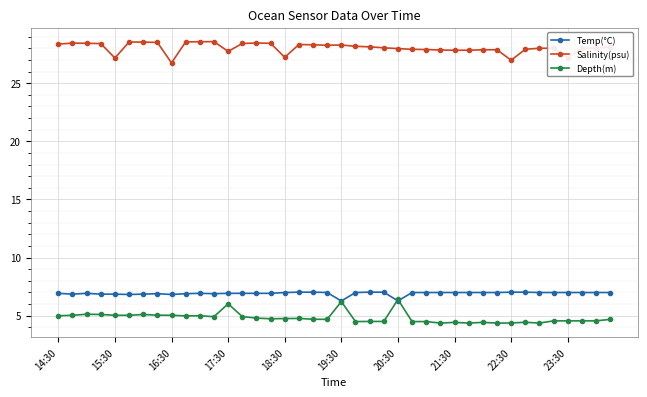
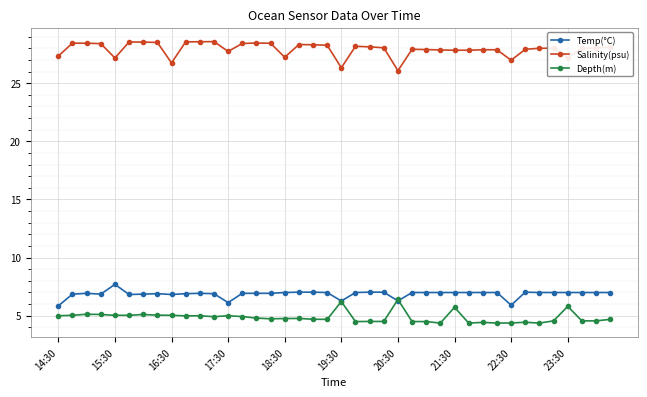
Temp(°C), 14:30: 6.9 -> 5.8
Salinity(psu), 14:30: 28.4 -> 27.3
Temp(°C), 15:30: 6.9 -> 7.7
Temp(°C), 17:30: 6.9 -> 6.1
Depth(m), 17:30: 6.0 -> 5.0
Salinity(psu), 19:30: 28.3 -> 26.3
Salinity(psu), 20:30: 28.0 -> 26.1
Depth(m), 21:30: 4.4 -> 5.7
Temp(°C), 22:30: 7.0 -> 5.9
Depth(m), 23:30: 4.6 -> 5.8
